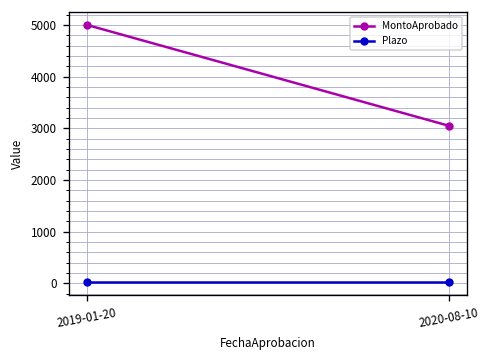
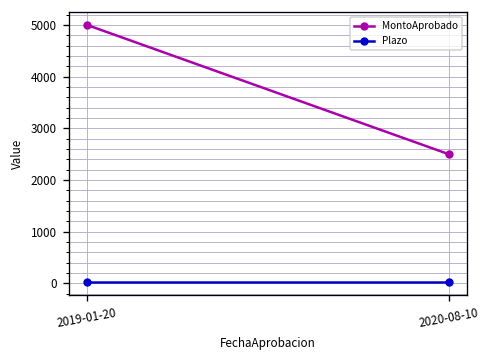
MontoAprobado, 2020-08-10: 3100 -> 2500
